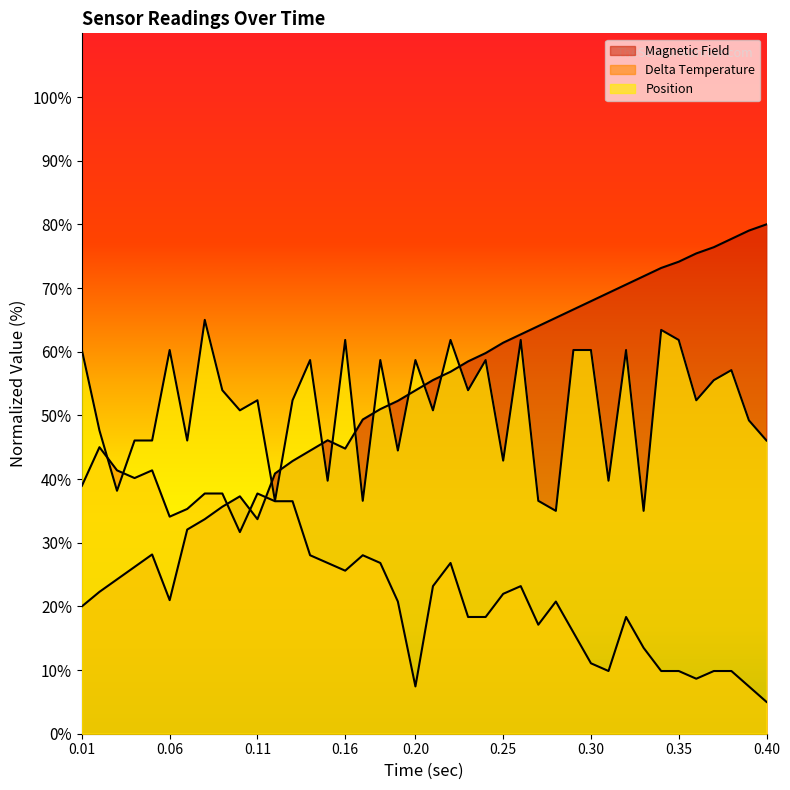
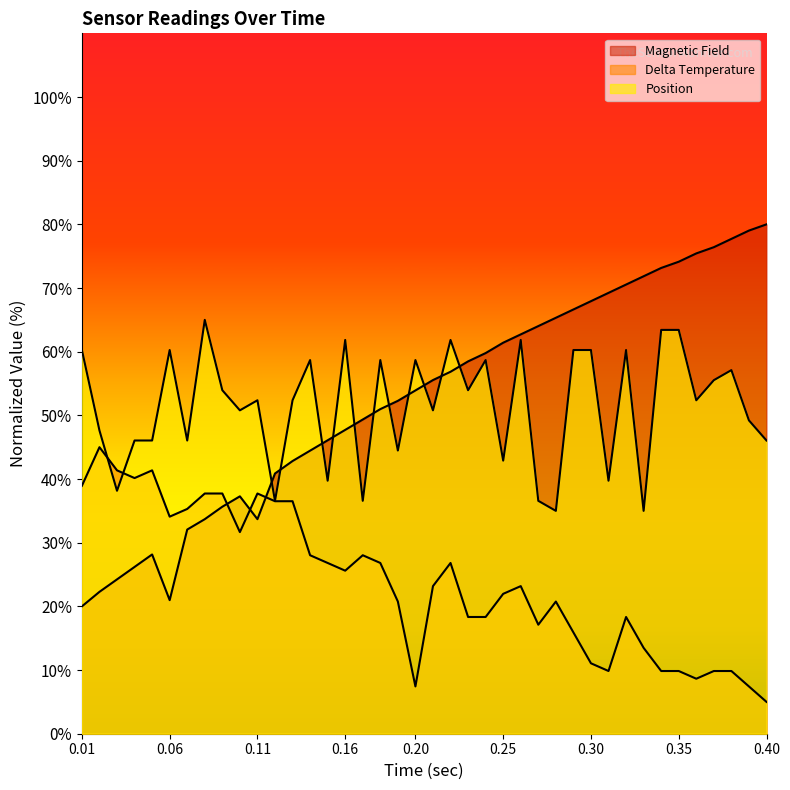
Magnetic Field, 0.16: 45% -> 48%
Position, 0.35: 62% -> 63%
